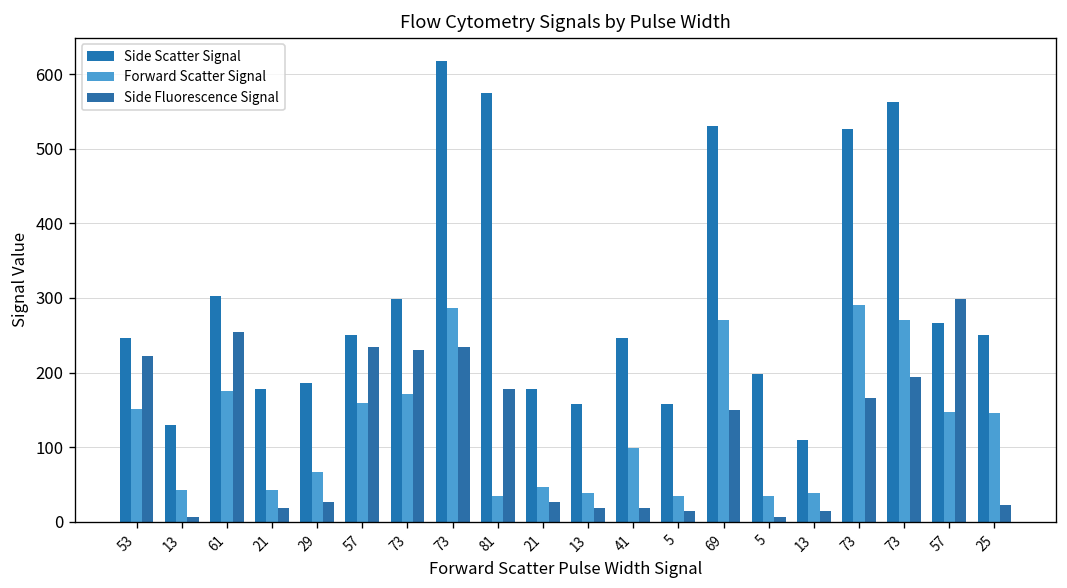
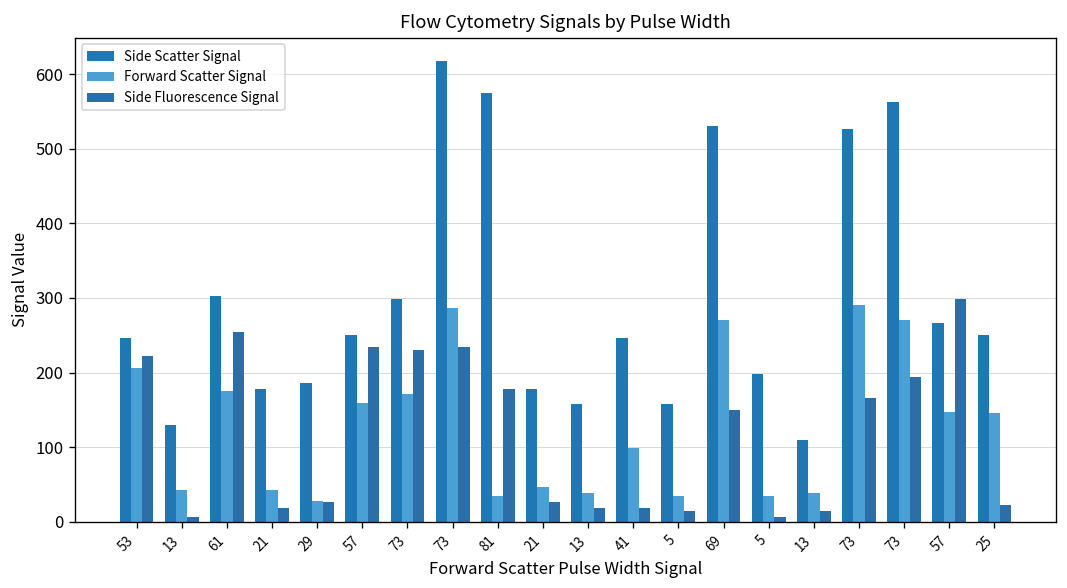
Forward Scatter Signal, 53: 150 -> 210
Forward Scatter Signal, 29: 70 -> 30
